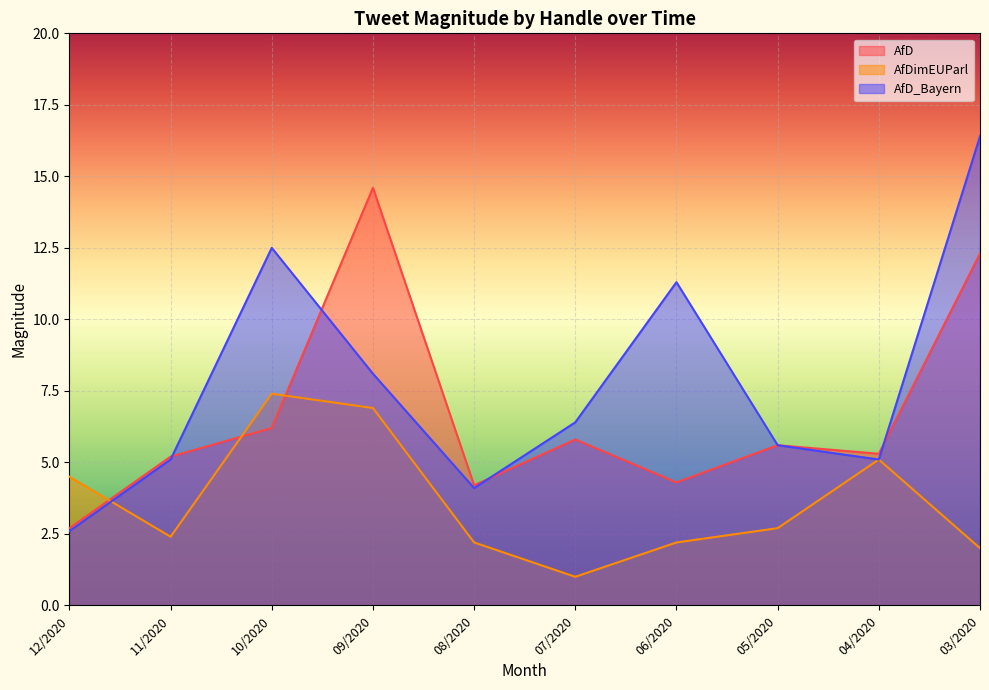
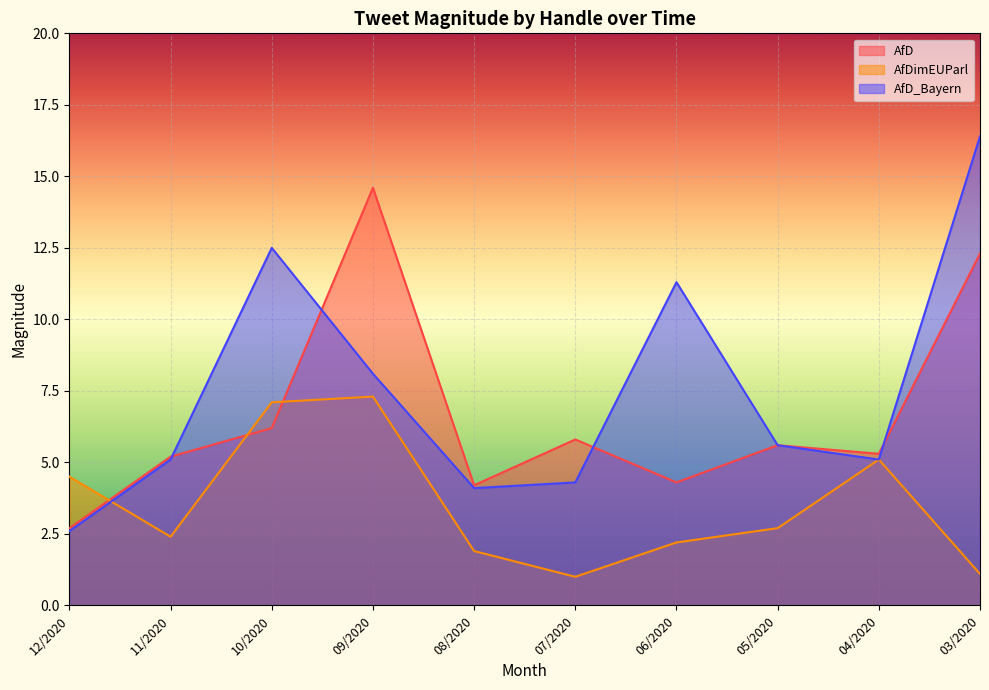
AfDimEUParl, 10/2020: 7.4 -> 7.1
AfDimEUParl, 09/2020: 6.9 -> 7.3
AfDimEUParl, 08/2020: 2.2 -> 1.9
AfD_Bayern, 07/2020: 6.4 -> 4.3
AfDimEUParl, 03/2020: 2.0 -> 1.1
